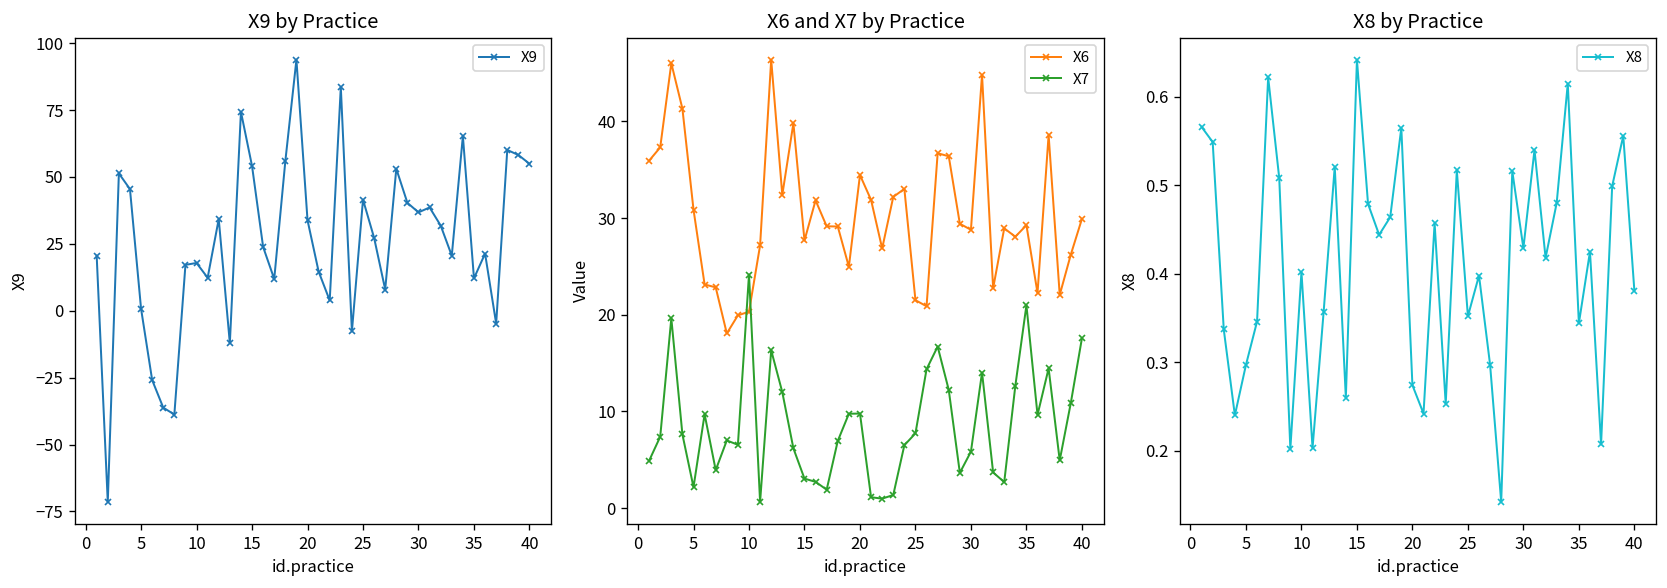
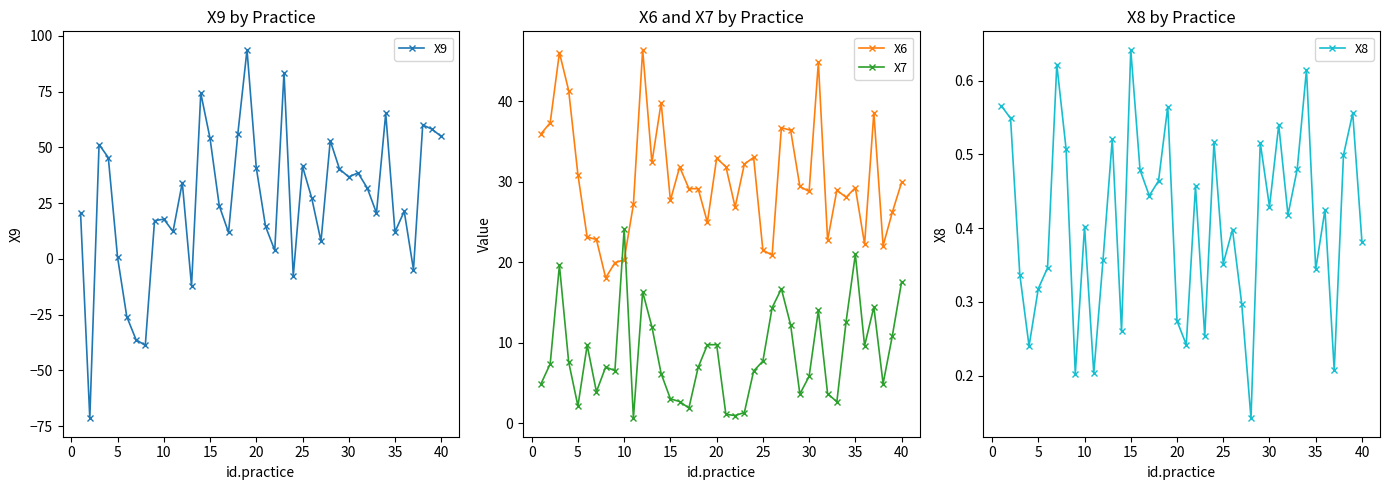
X9 by Practice, 20: 34 -> 41
X6 and X7 by Practice, X6, 20: 34 -> 33
X8 by Practice, 5: 0.30 -> 0.32
